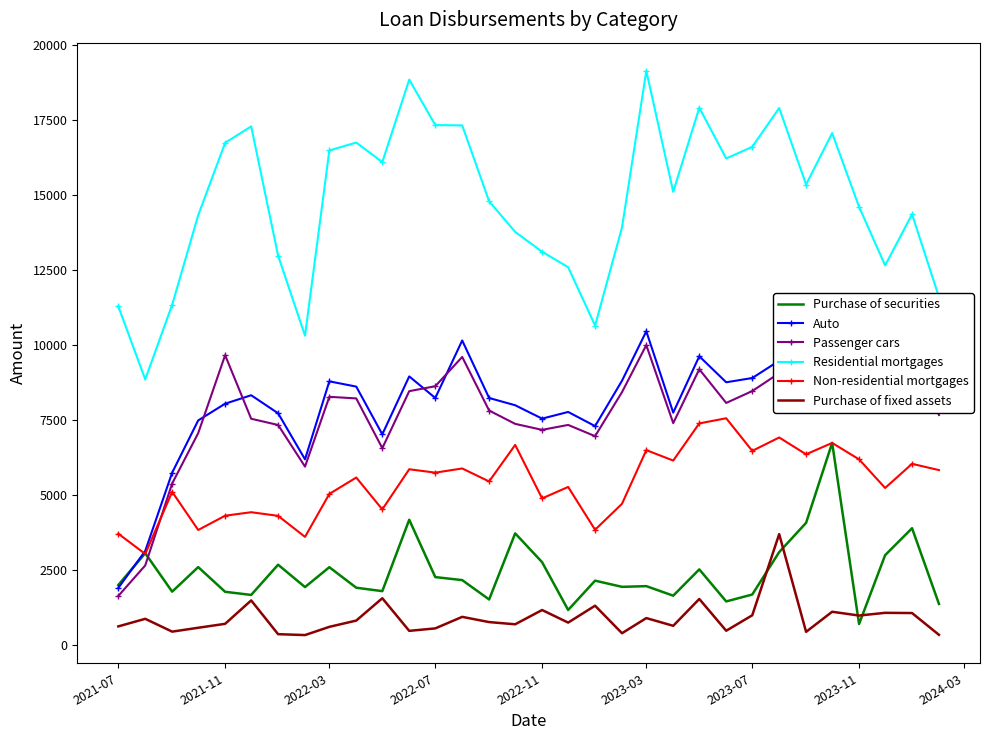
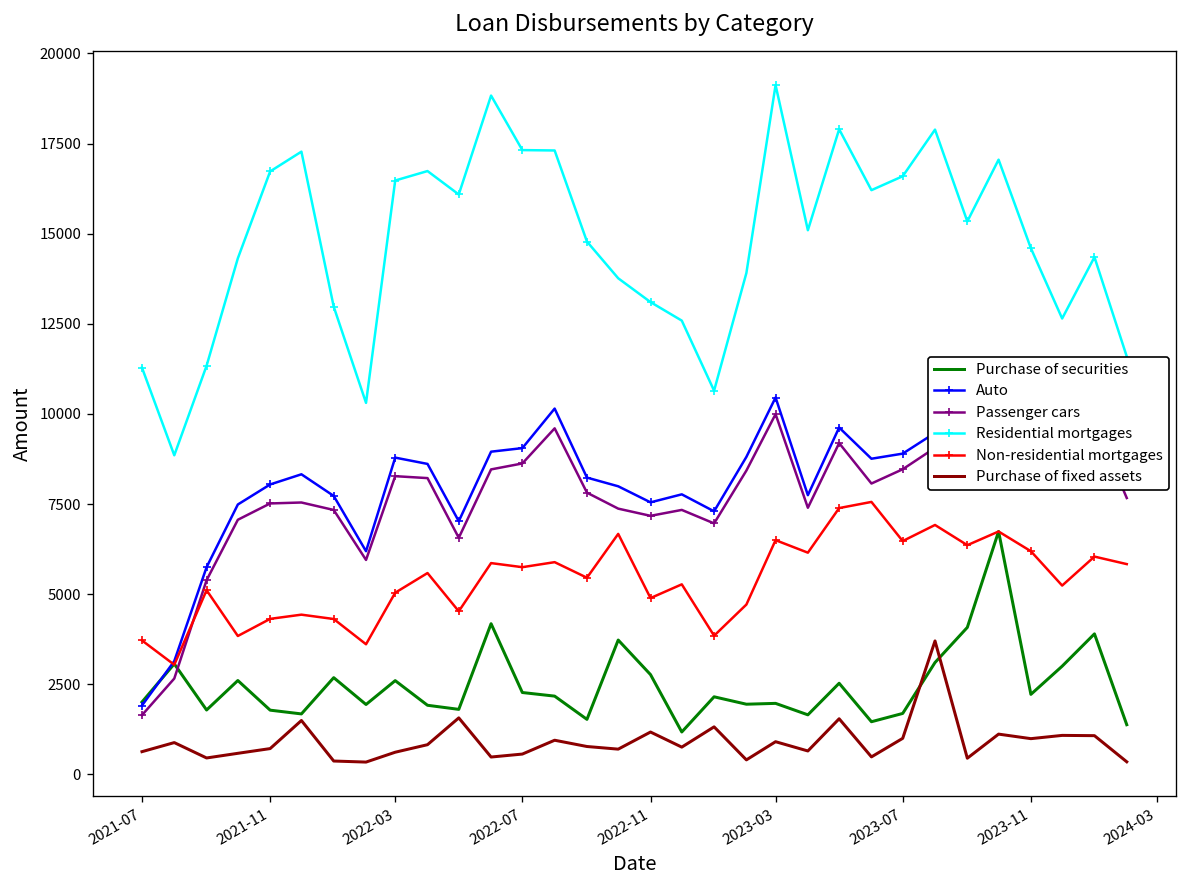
Passenger cars, 2021-11: 9700 -> 7500
Auto, 2022-07: 8200 -> 9100
Purchase of securities, 2023-11: 700 -> 2200
